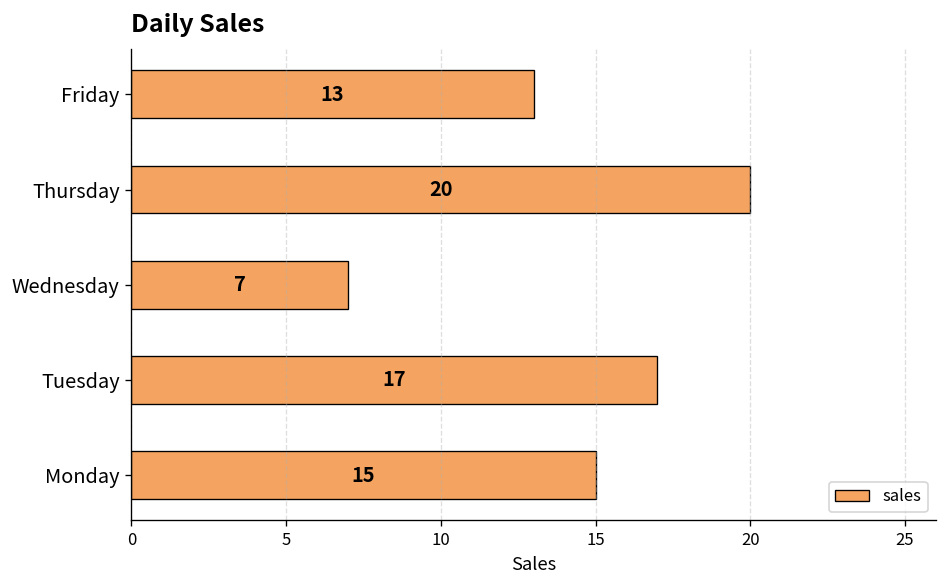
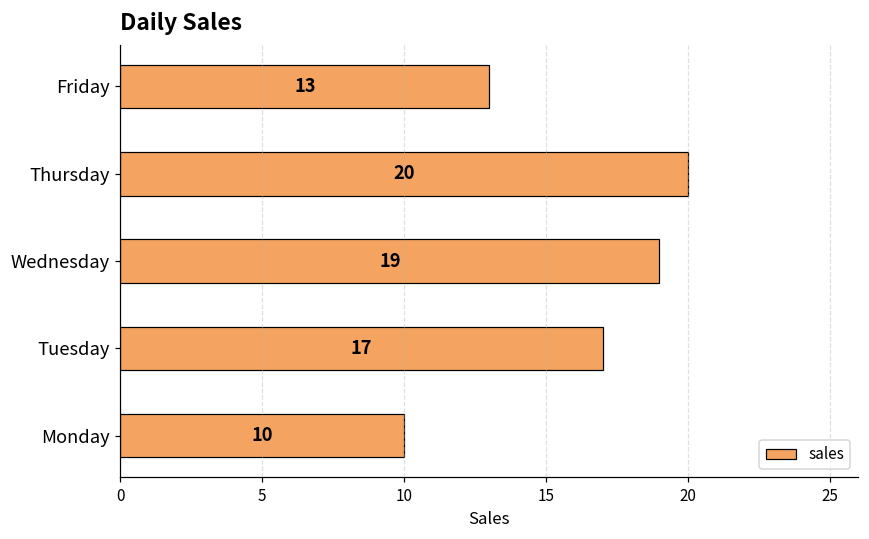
Wednesday: 7 -> 19
Monday: 15 -> 10
